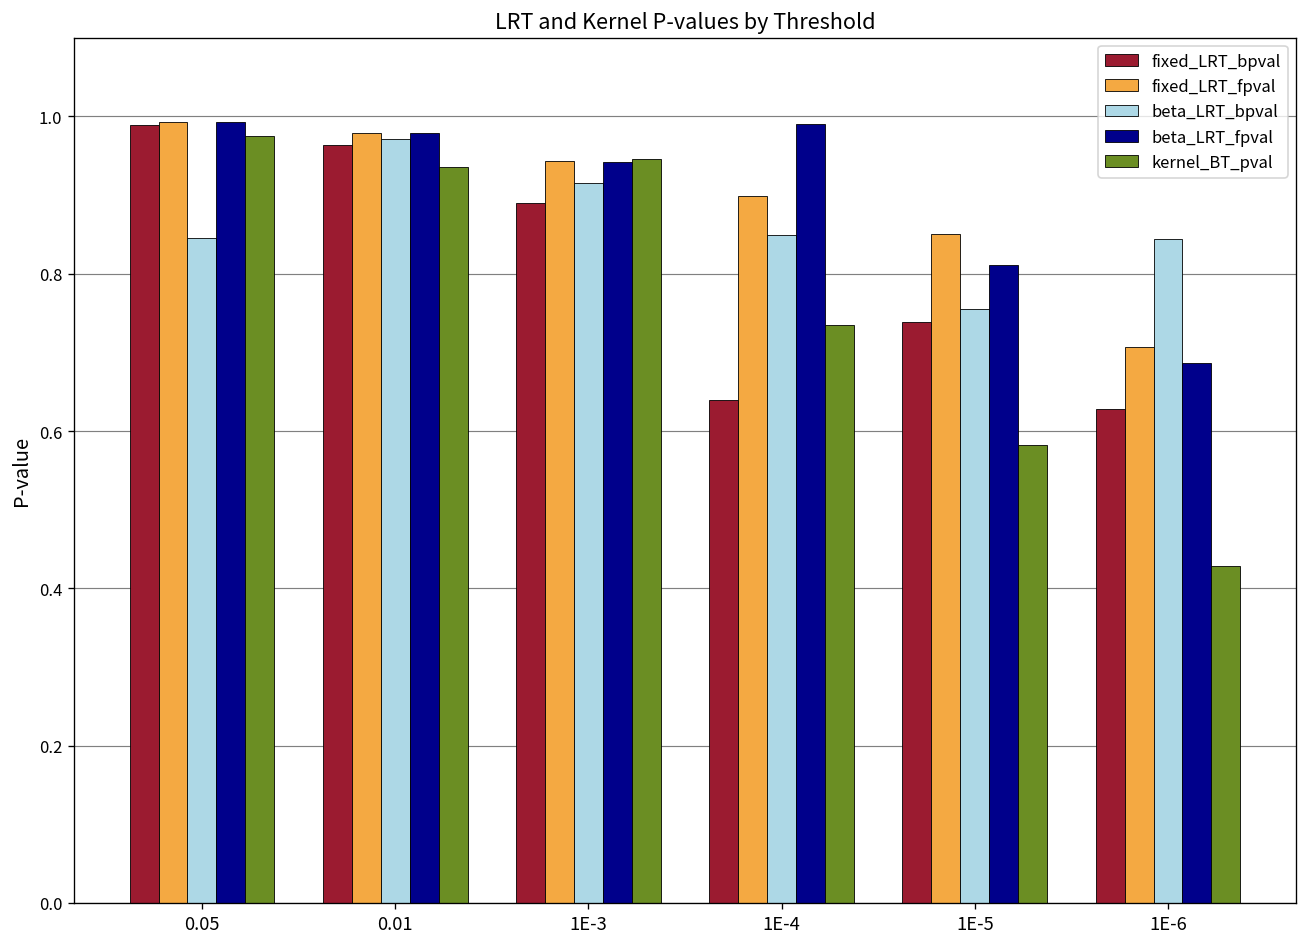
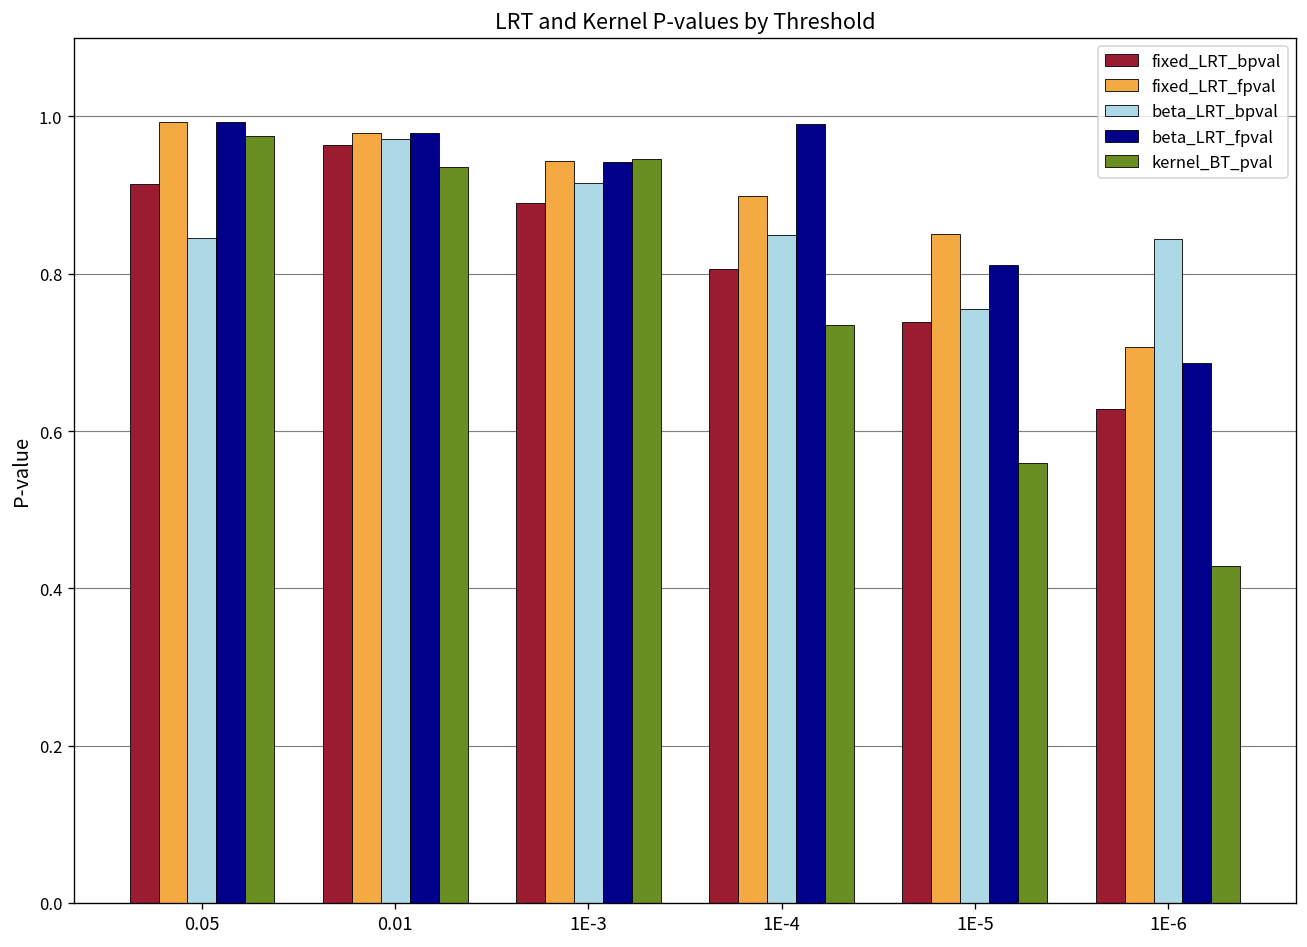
fixed_LRT_bpval, 0.05: 0.99 -> 0.91
fixed_LRT_bpval, 1E-4: 0.64 -> 0.81
kernel_BT_pval, 1E-5: 0.58 -> 0.56
